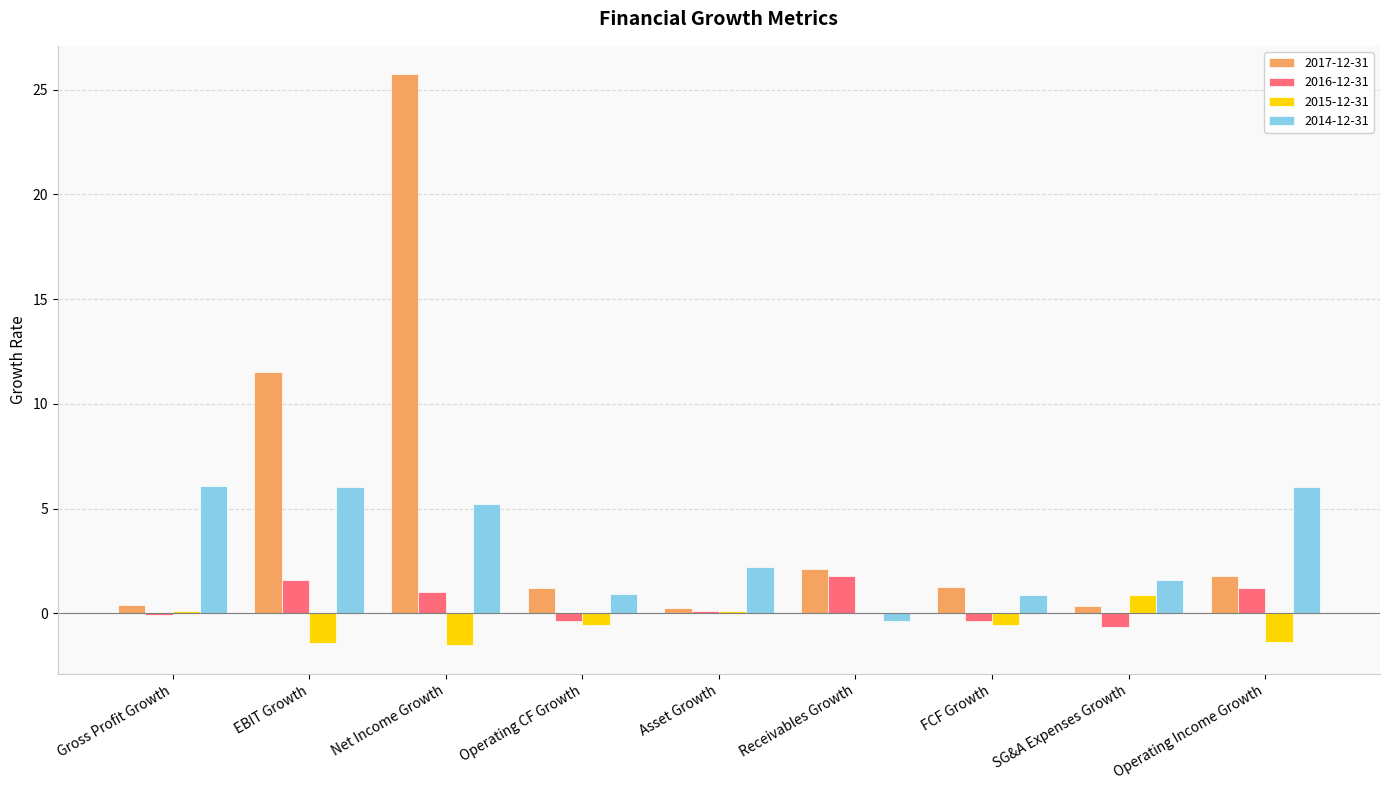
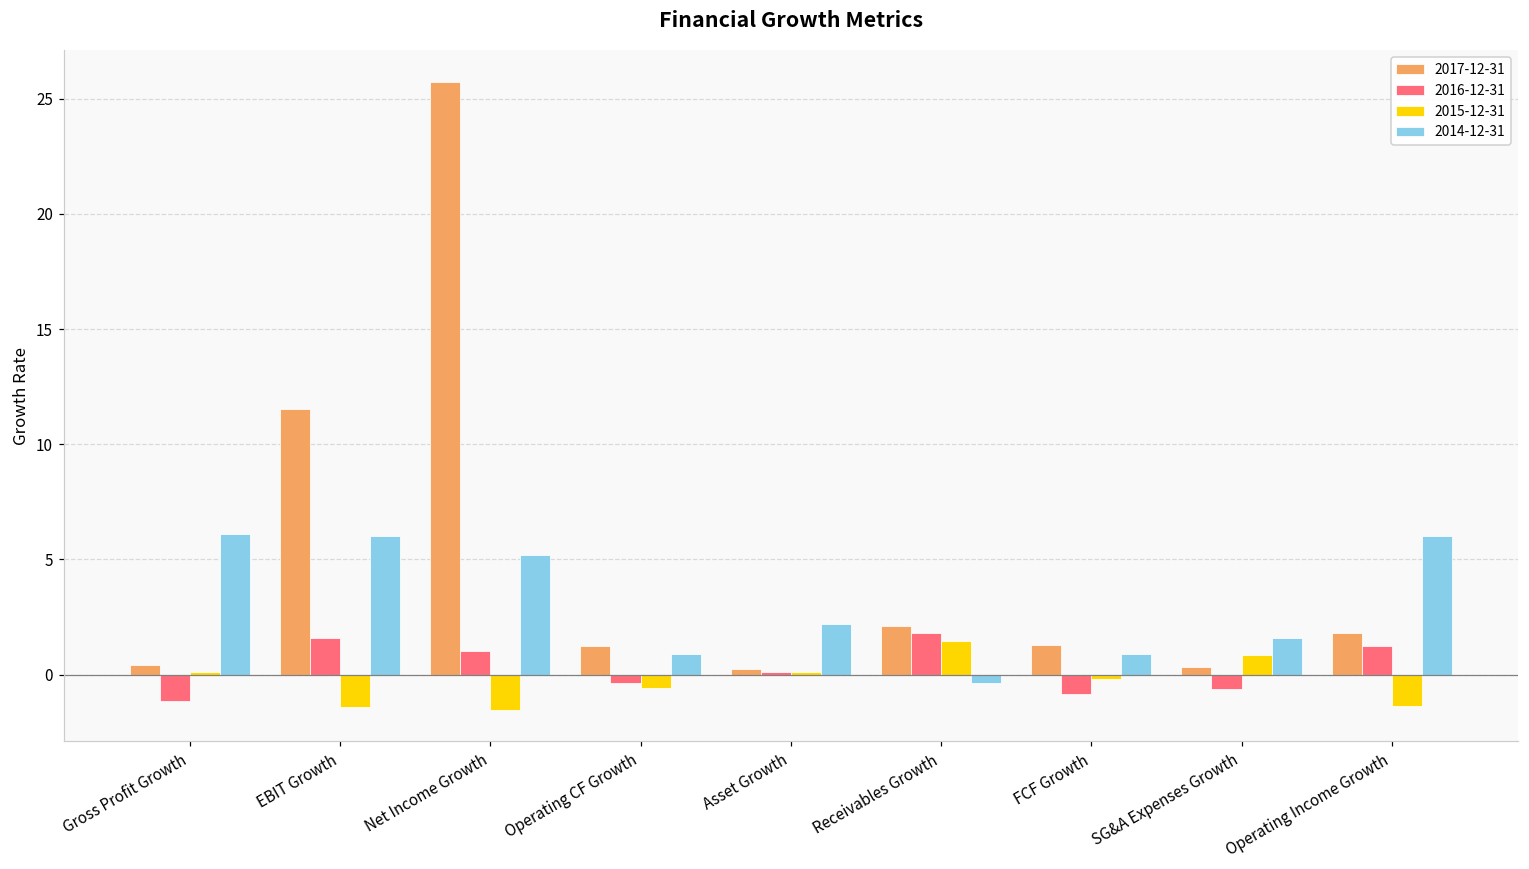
2016-12-31, Gross Profit Growth: -0.1 -> -1.1
2015-12-31, Receivables Growth: 0.0 -> 1.5
2016-12-31, FCF Growth: -0.4 -> -0.8
2015-12-31, FCF Growth: -0.6 -> -0.2
